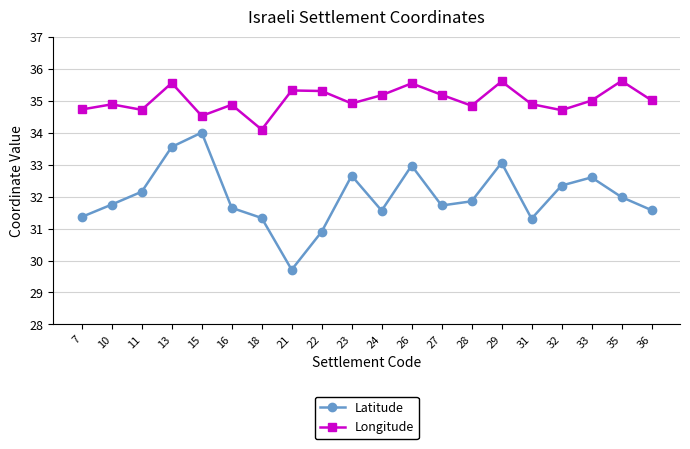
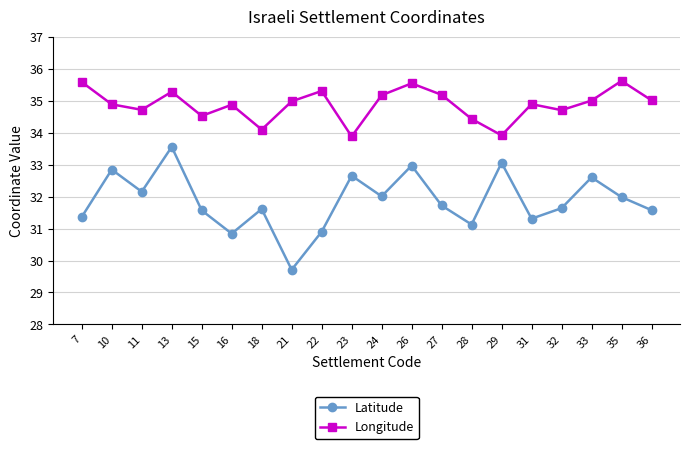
Longitude, 7: 34.7 -> 35.6
Latitude, 10: 31.8 -> 32.8
Longitude, 13: 35.6 -> 35.3
Latitude, 15: 34.0 -> 31.6
Latitude, 16: 31.6 -> 30.8
Latitude, 18: 31.3 -> 31.6
Longitude, 21: 35.3 -> 35.0
Longitude, 23: 34.9 -> 33.9
Latitude, 24: 31.6 -> 32.0
Latitude, 28: 31.9 -> 31.1
Longitude, 28: 34.8 -> 34.4
Longitude, 29: 35.6 -> 33.9
Latitude, 32: 32.3 -> 31.6
